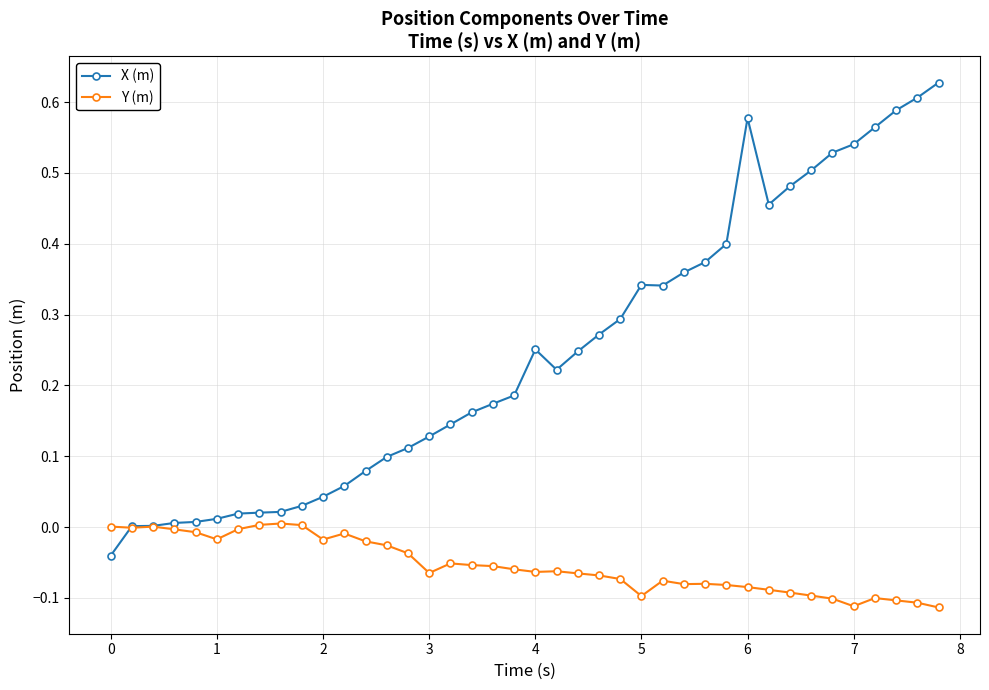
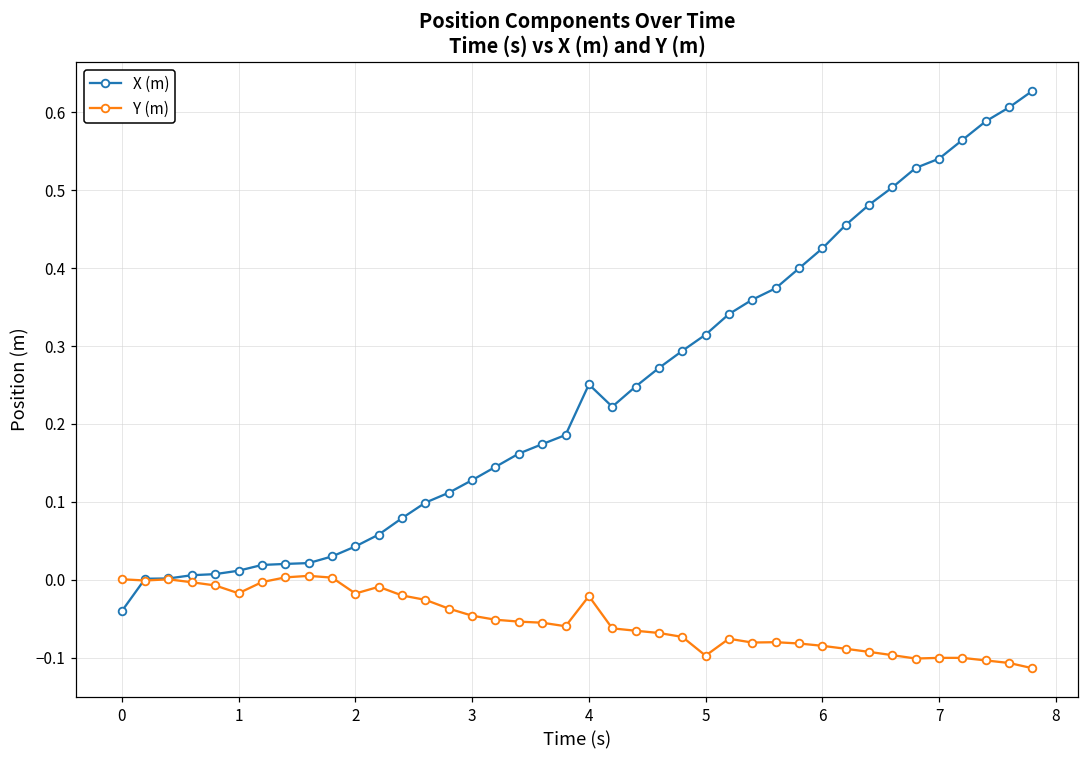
Y (m), 3: -0.06 -> -0.05
Y (m), 4: -0.06 -> -0.02
X (m), 5: 0.34 -> 0.31
X (m), 6: 0.58 -> 0.43
Y (m), 7: -0.11 -> -0.10
